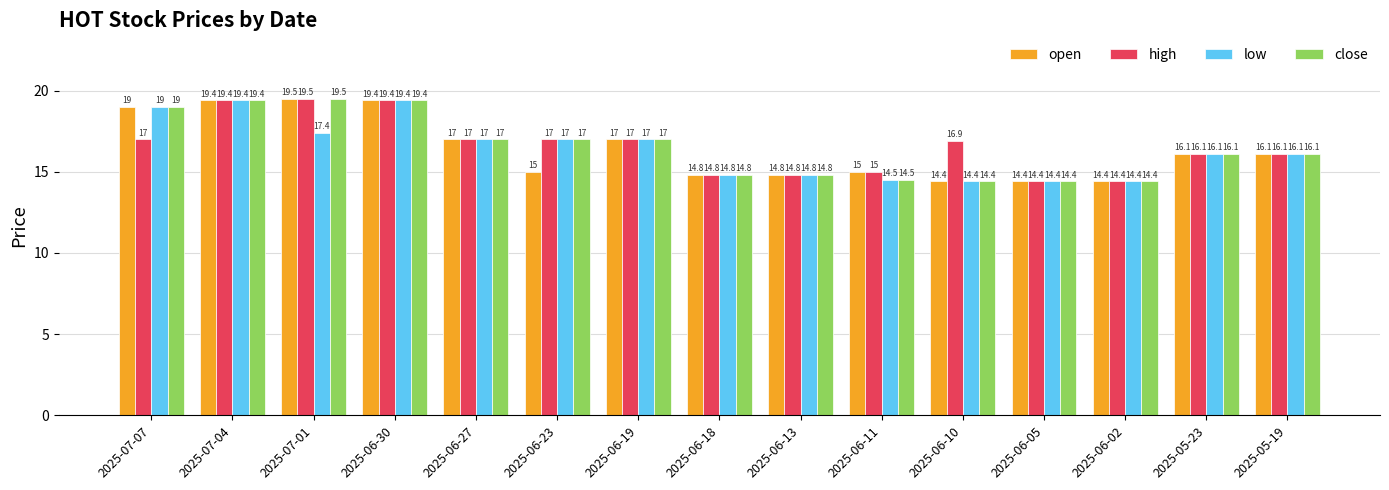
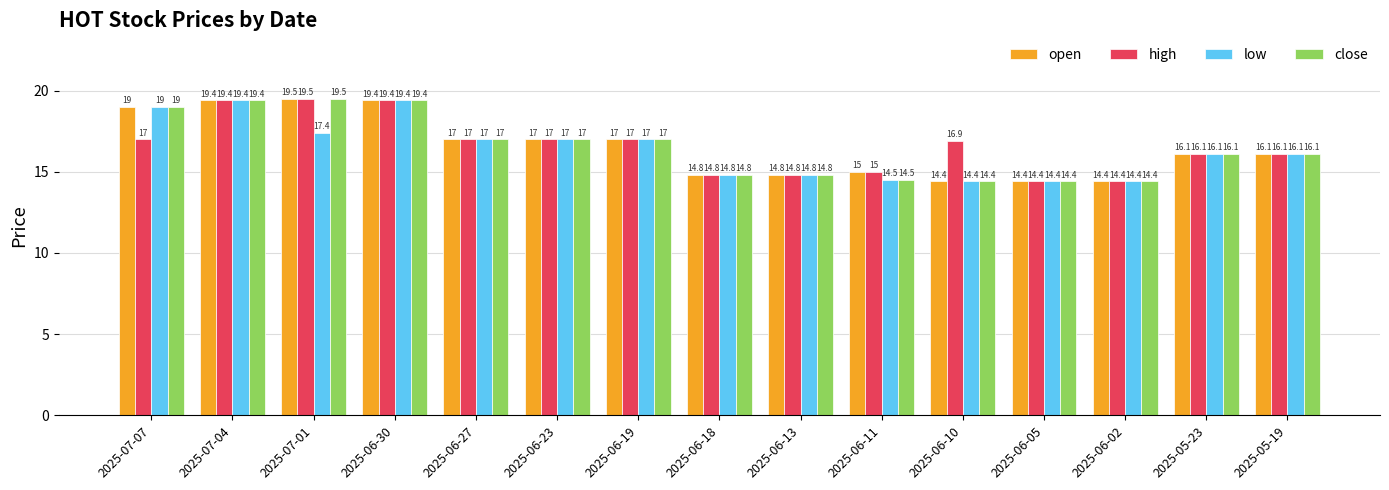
open, 2025-06-23: 15 -> 17
